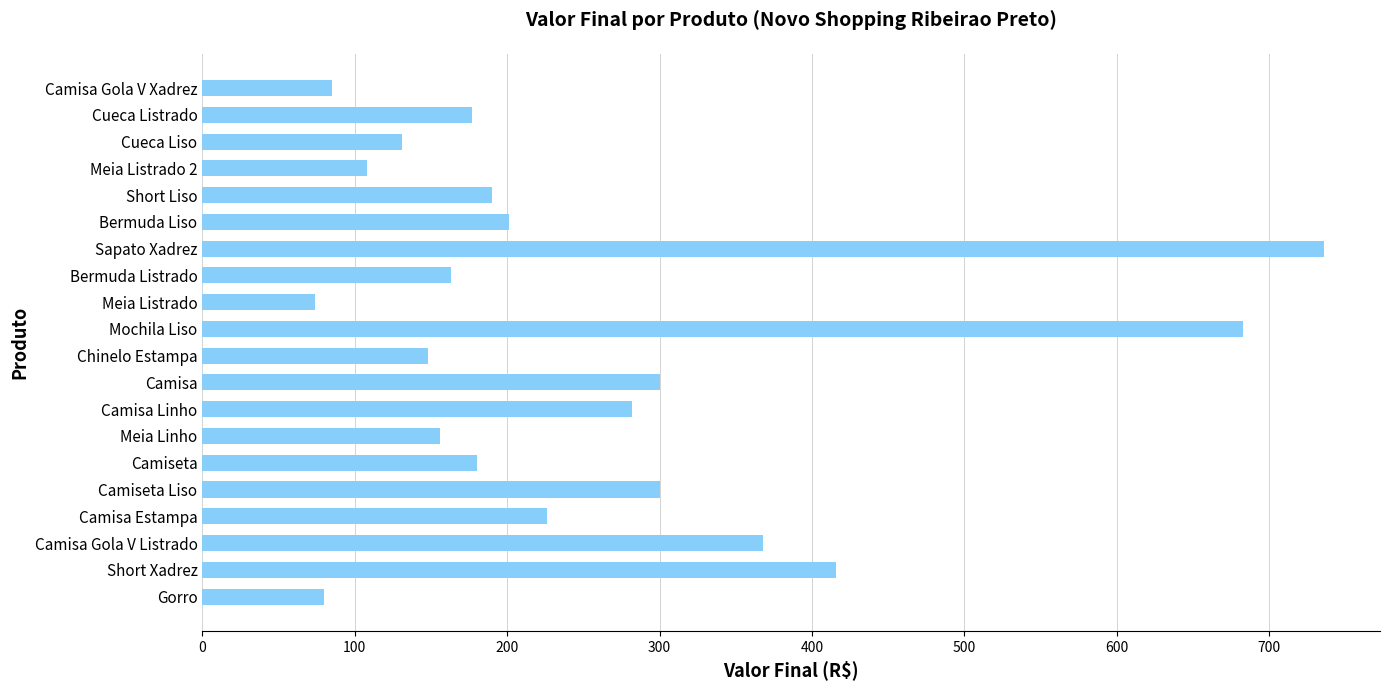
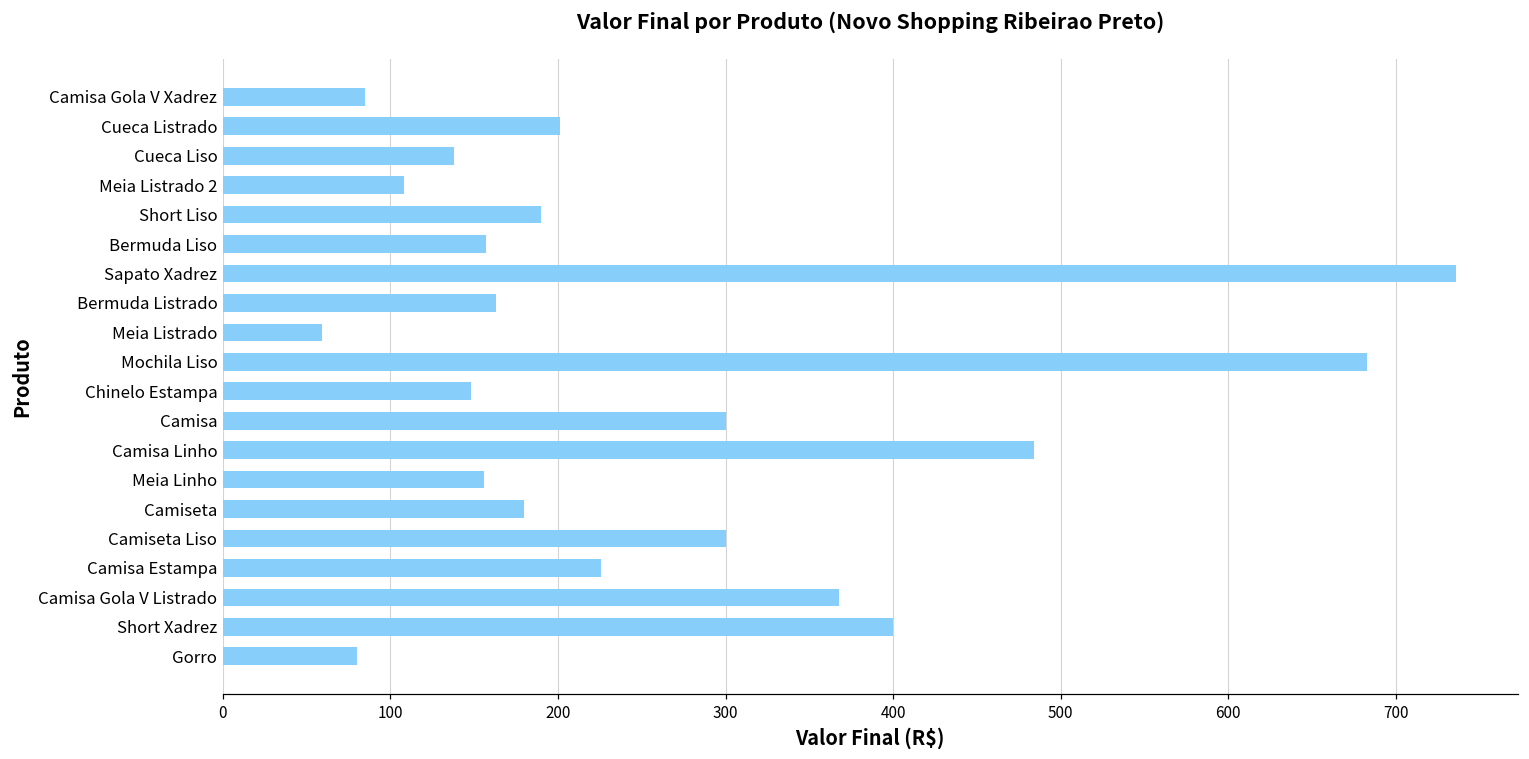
Cueca Listrado: 177 -> 201
Cueca Liso: 131 -> 138
Bermuda Liso: 201 -> 157
Meia Listrado: 74 -> 59
Camisa Linho: 282 -> 484
Short Xadrez: 416 -> 400
